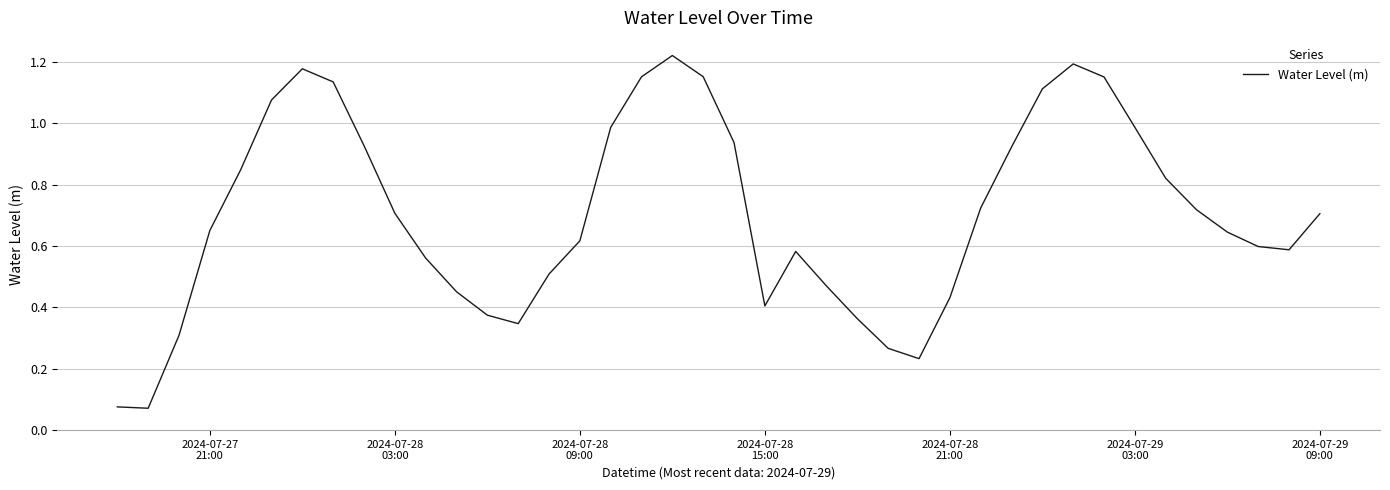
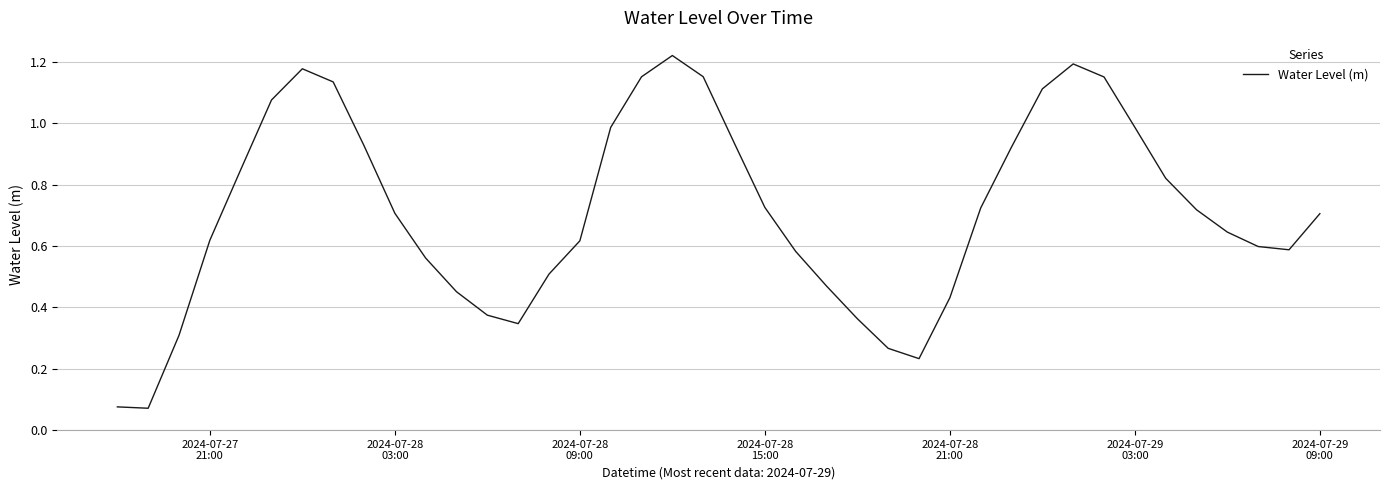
2024-07-27 21:00: 0.65 -> 0.62
2024-07-28 15:00: 0.40 -> 0.73
